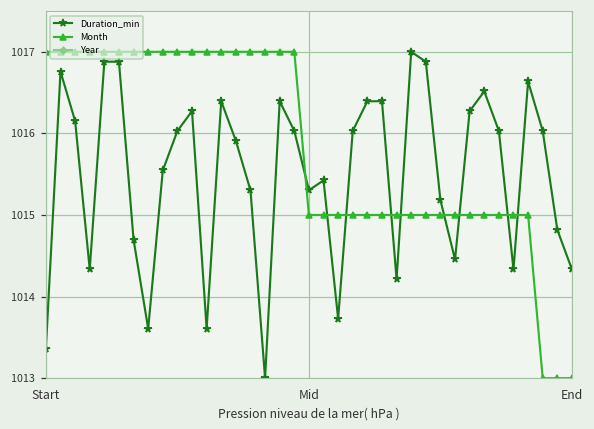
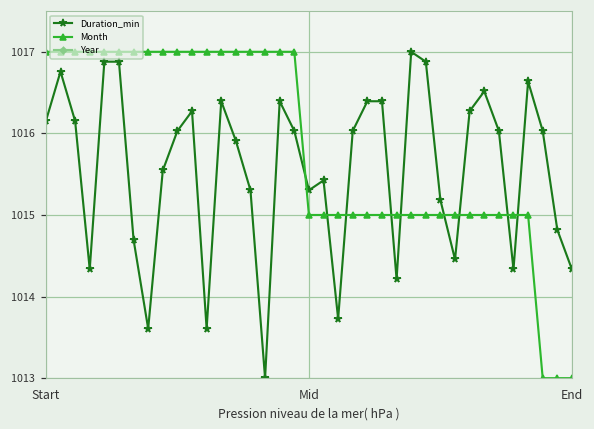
Duration_min, Start: 1013.4 -> 1016.2
